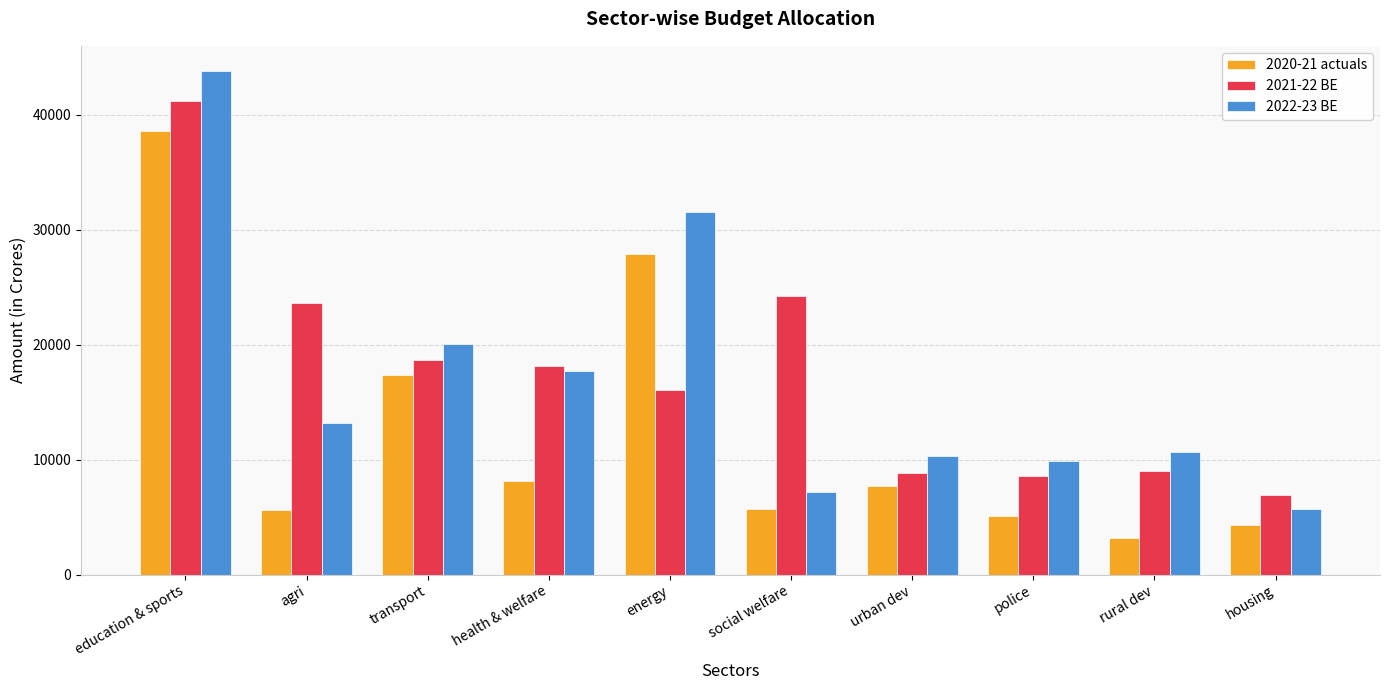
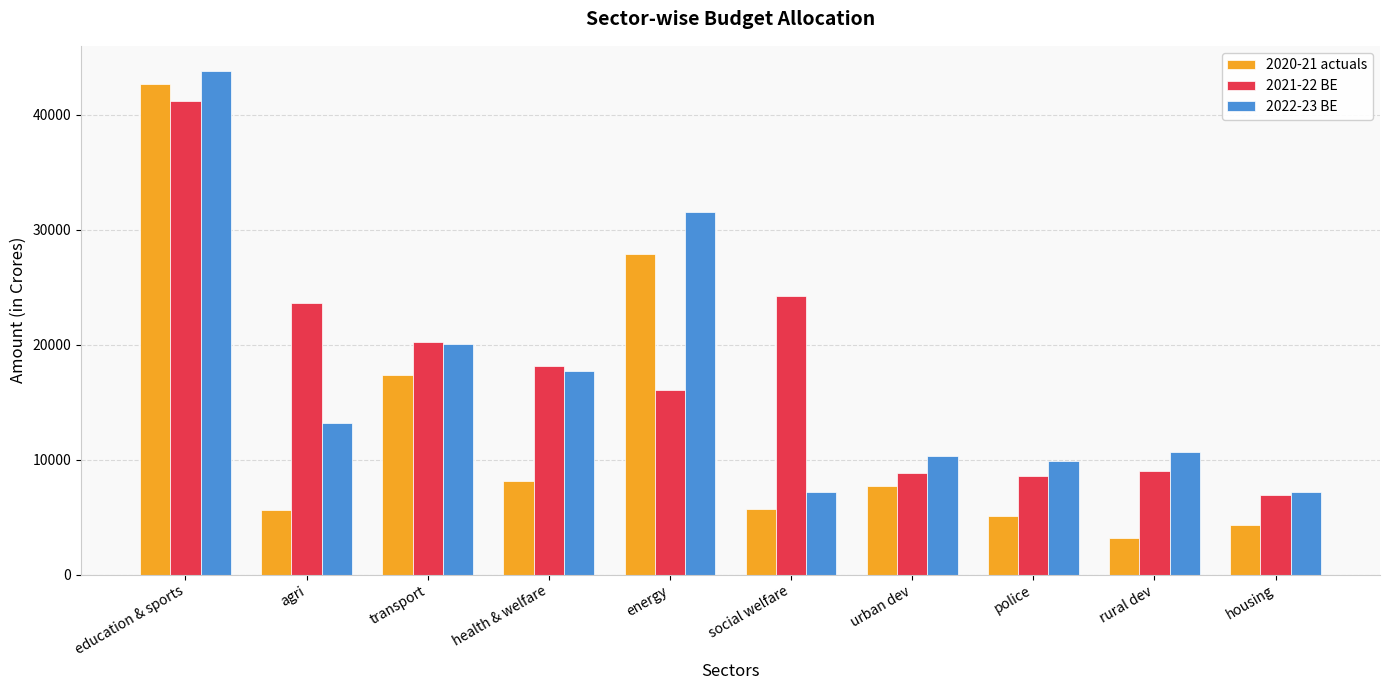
2020-21 actuals, education & sports: 38600 -> 42700
2021-22 BE, transport: 18600 -> 20200
2022-23 BE, housing: 5700 -> 7200
